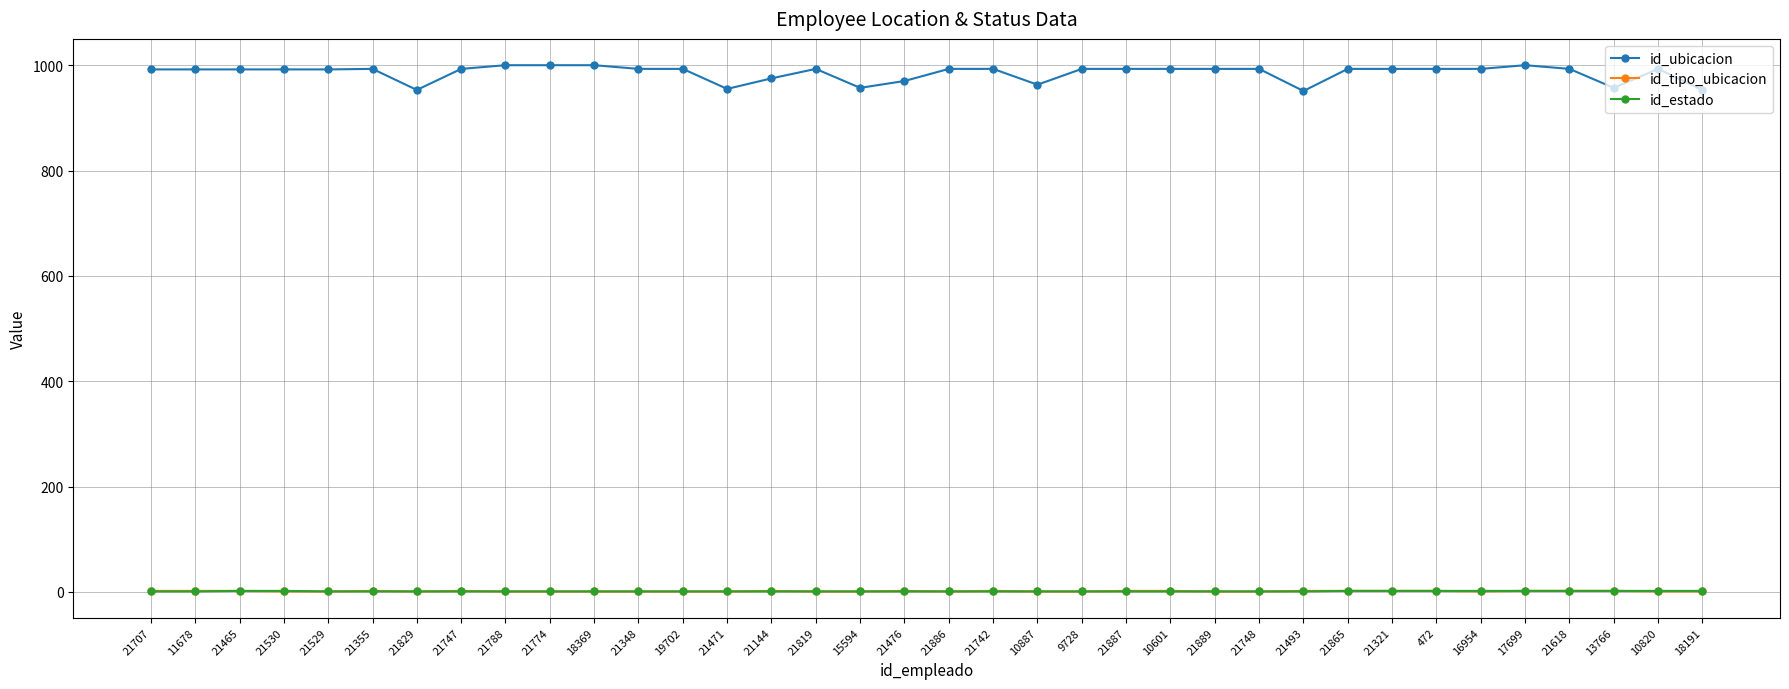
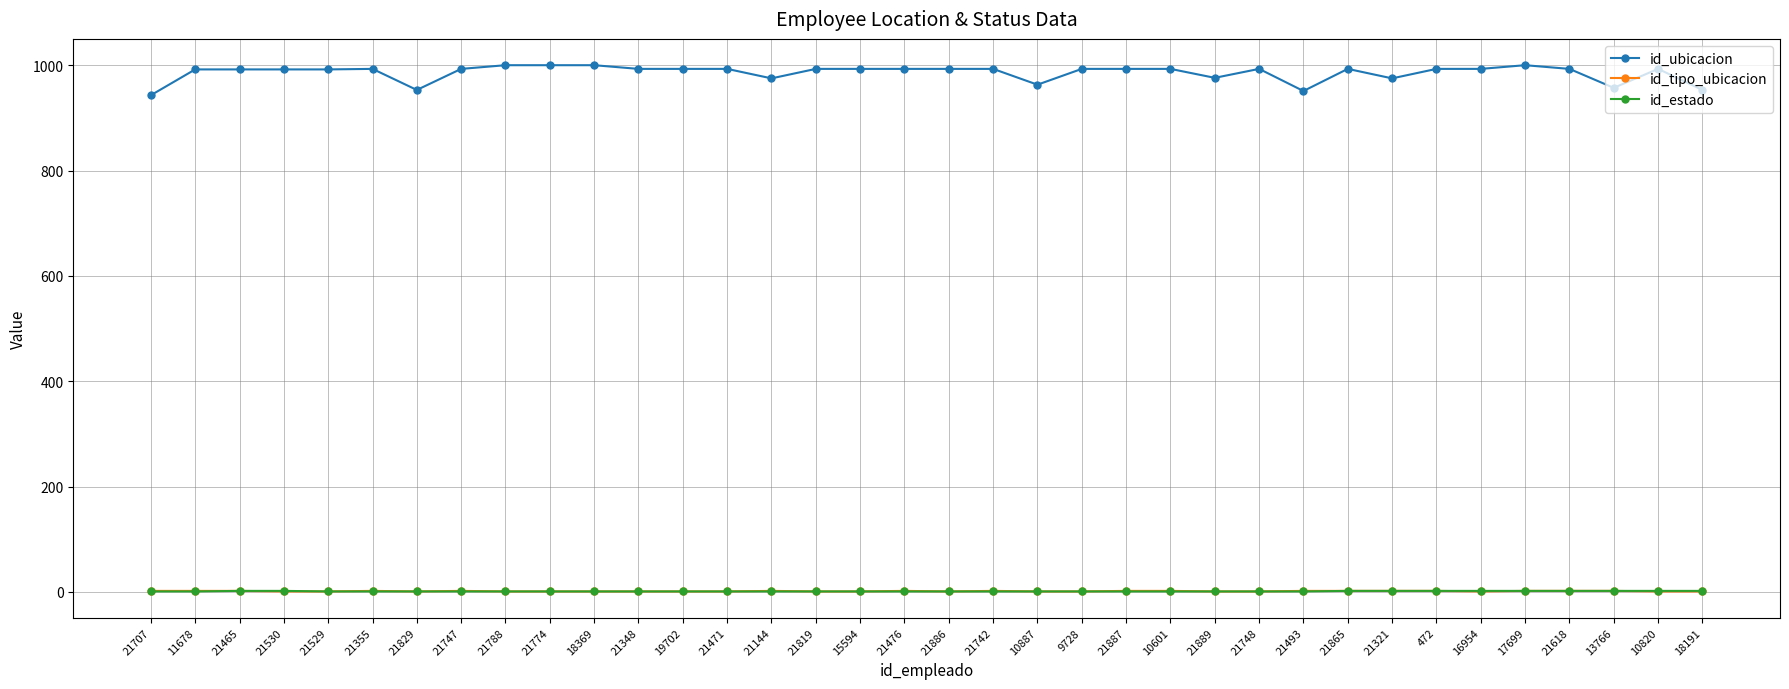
id_ubicacion, 21707: 990 -> 940
id_ubicacion, 21471: 960 -> 990
id_ubicacion, 15594: 960 -> 990
id_ubicacion, 21476: 970 -> 990
id_ubicacion, 21889: 990 -> 980
id_ubicacion, 21321: 990 -> 980
